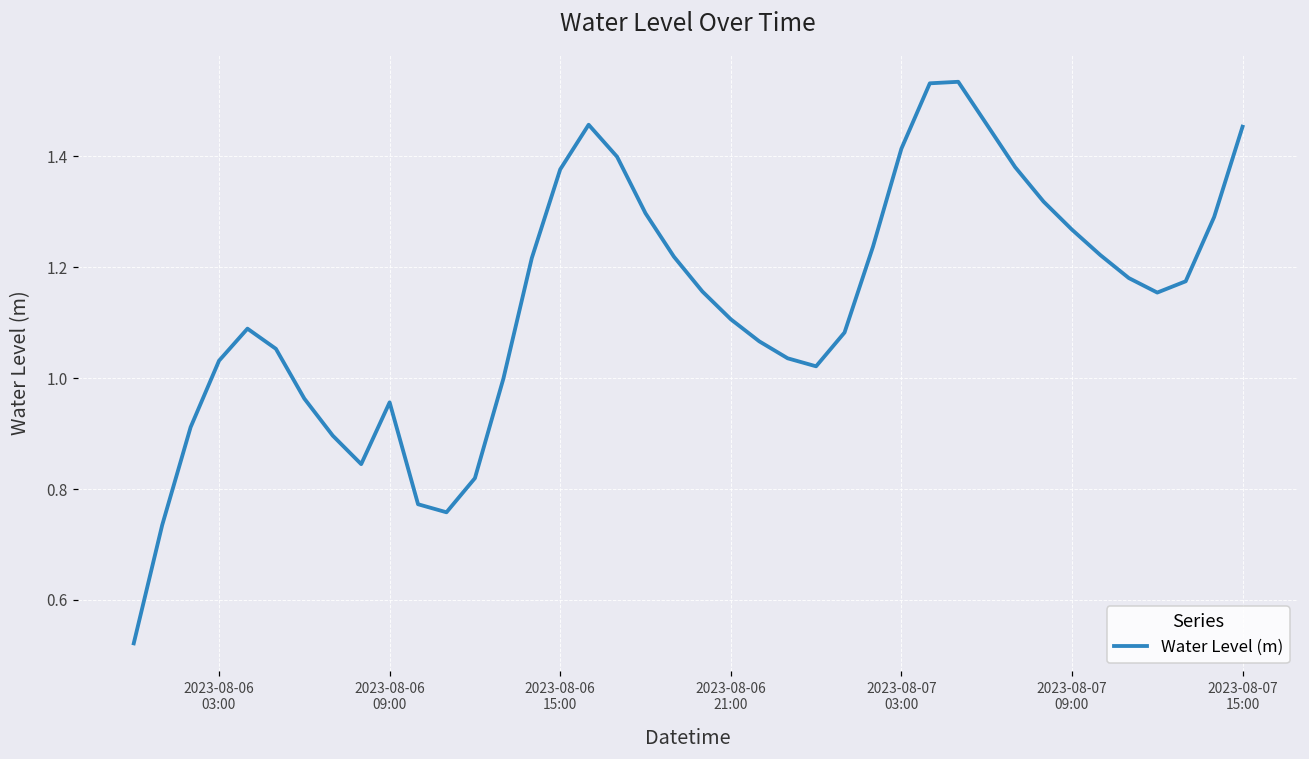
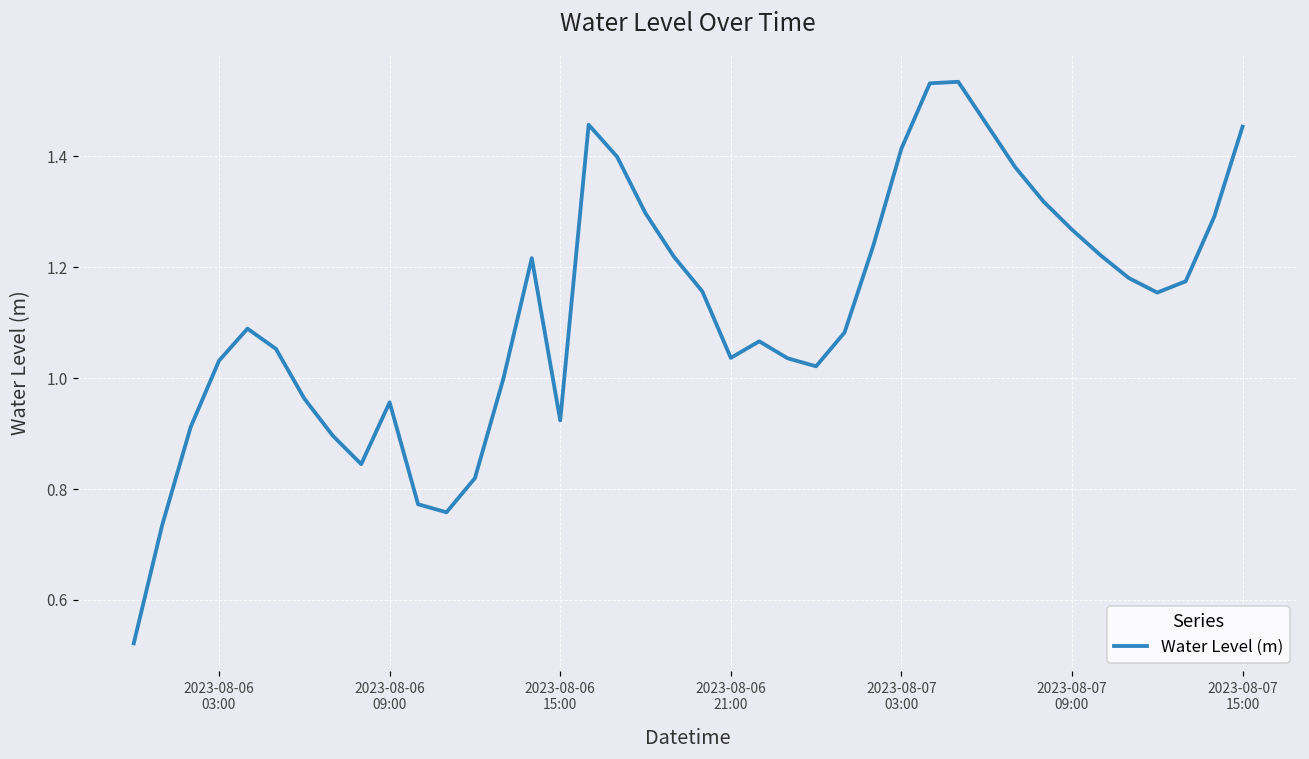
2023-08-06 15:00: 1.38 -> 0.92
2023-08-06 21:00: 1.11 -> 1.04
